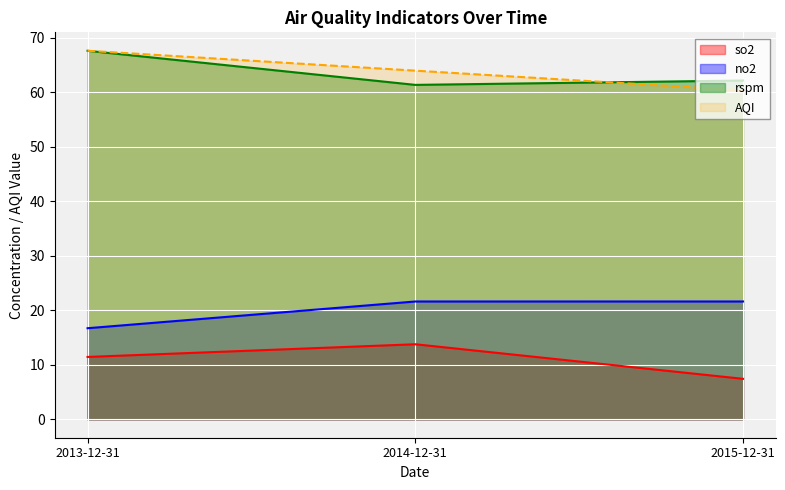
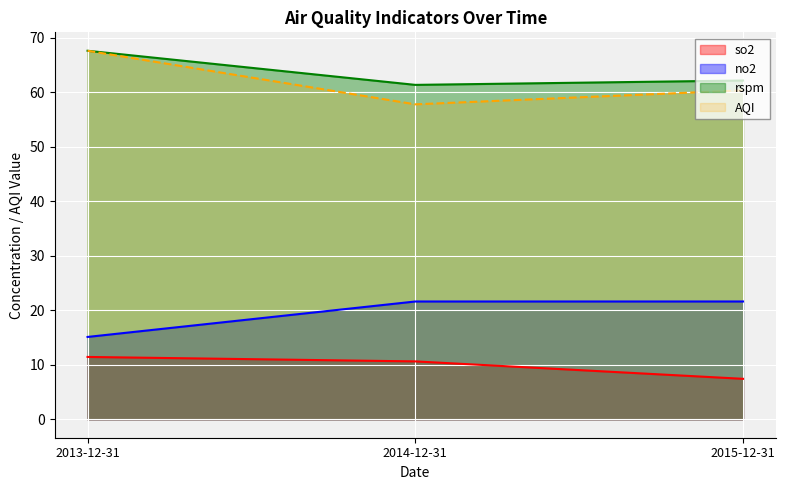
no2, 2013-12-31: 17 -> 15
so2, 2014-12-31: 14 -> 11
AQI, 2014-12-31: 64 -> 58
